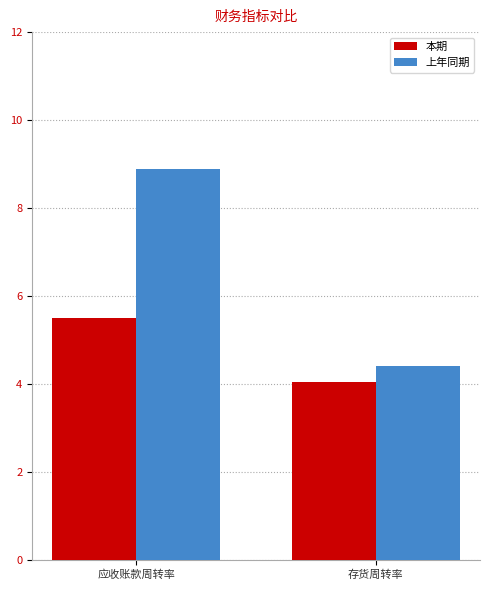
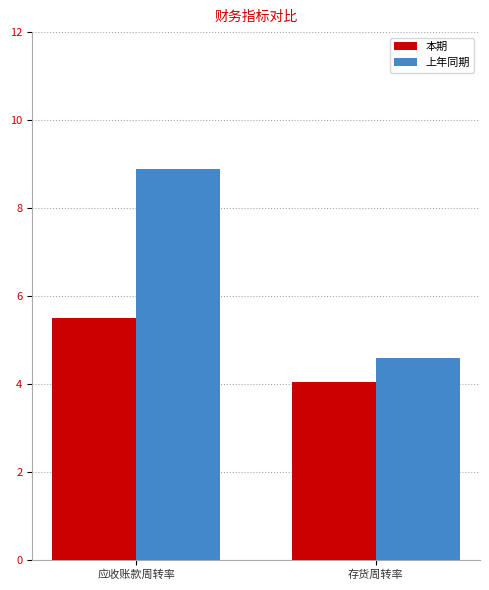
上年同期, 存货周转率: 4.4 -> 4.6
